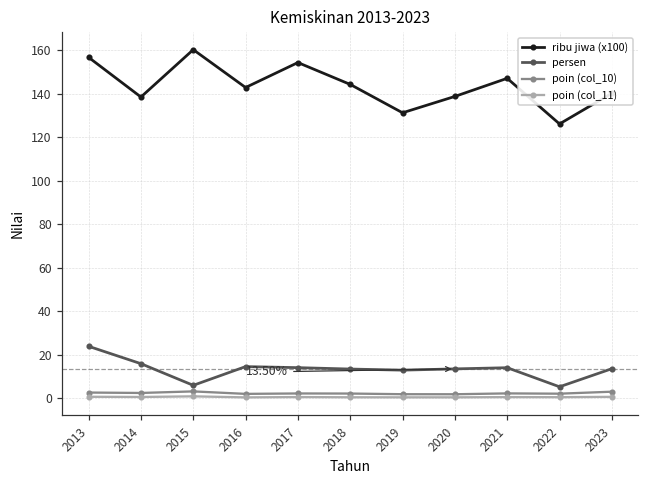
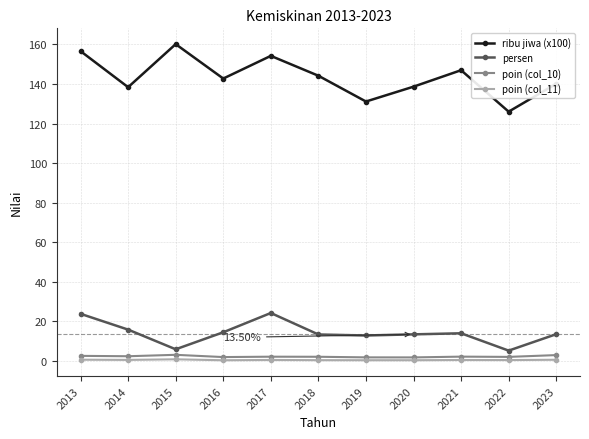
persen, 2017: 14 -> 24
